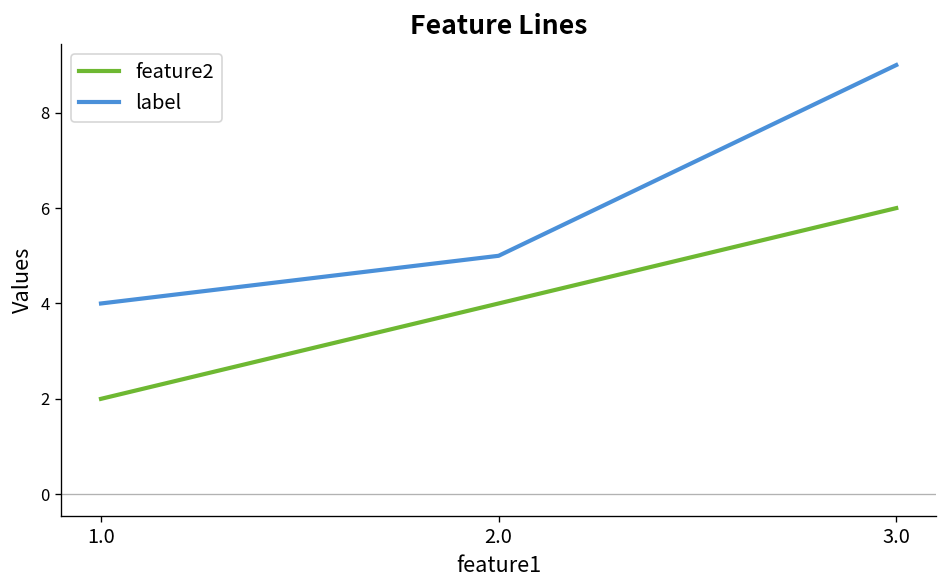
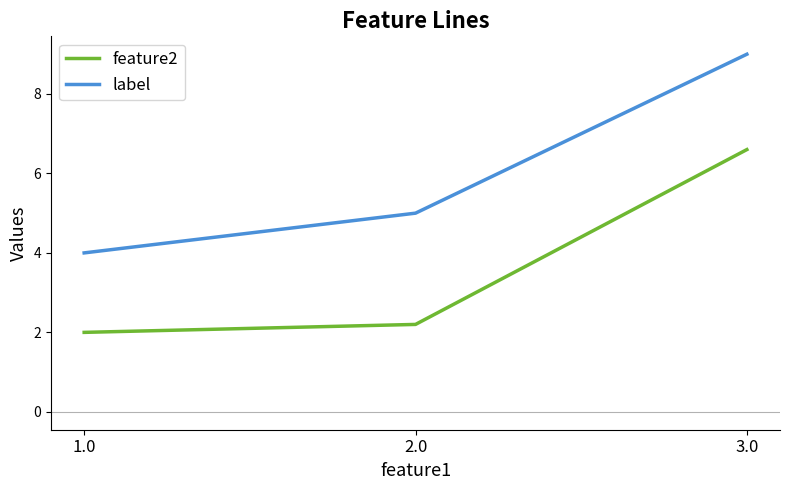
feature2, 2.0: 4.0 -> 2.2
feature2, 3.0: 6.0 -> 6.6
